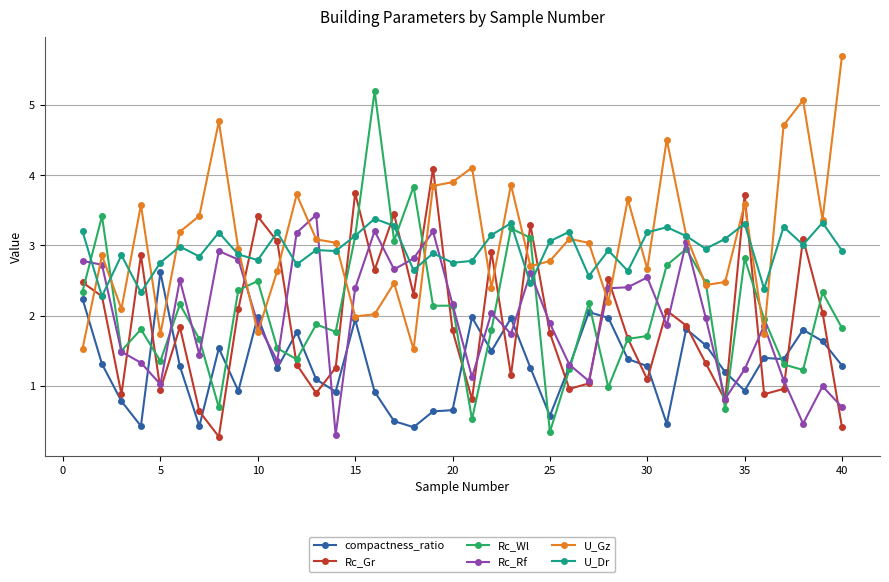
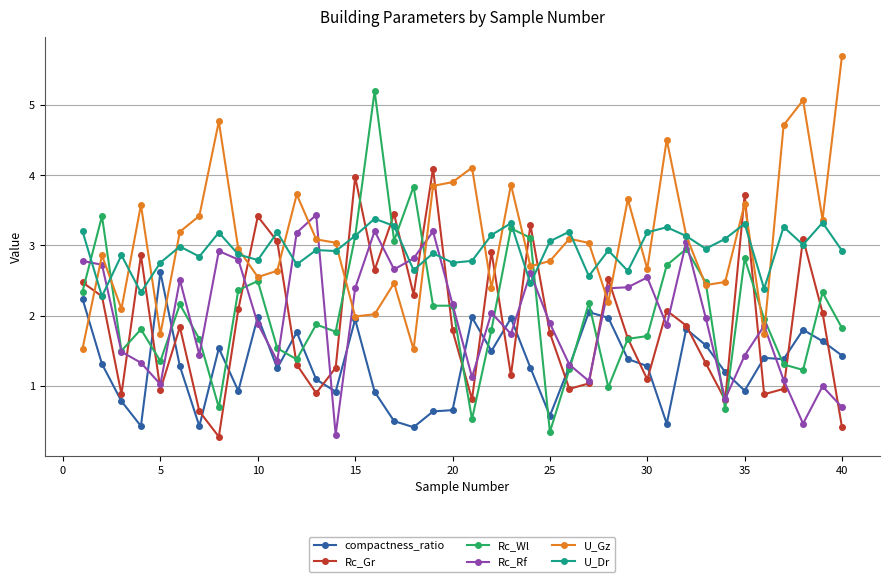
U_Gz, 10: 1.8 -> 2.5
Rc_Gr, 15: 3.7 -> 4.0
Rc_Rf, 35: 1.2 -> 1.4
compactness_ratio, 40: 1.3 -> 1.4
